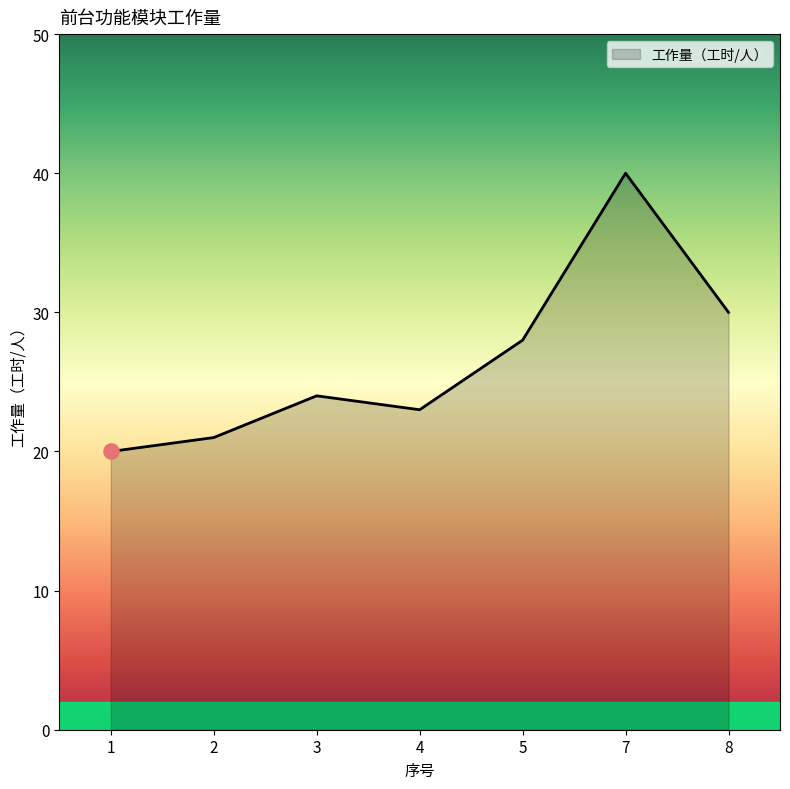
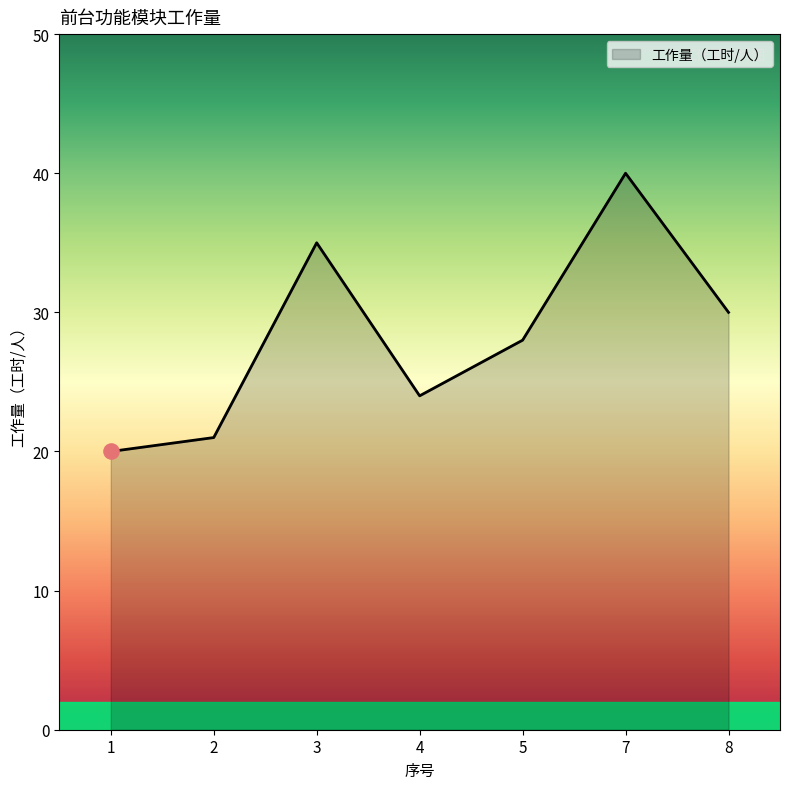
工作量（工时/人）, 3: 24 -> 35
工作量（工时/人）, 4: 23 -> 24
